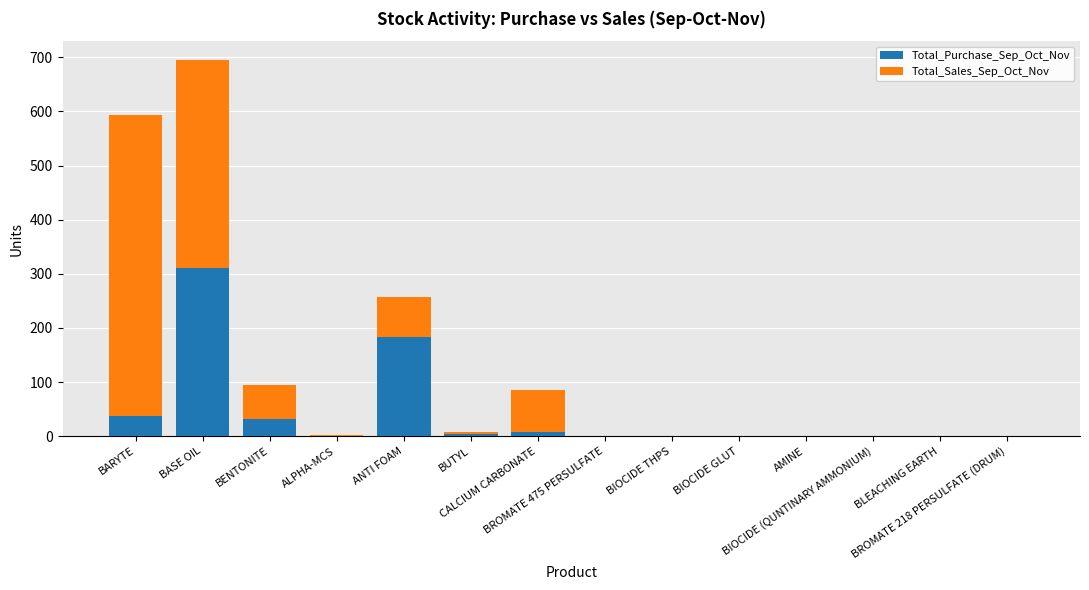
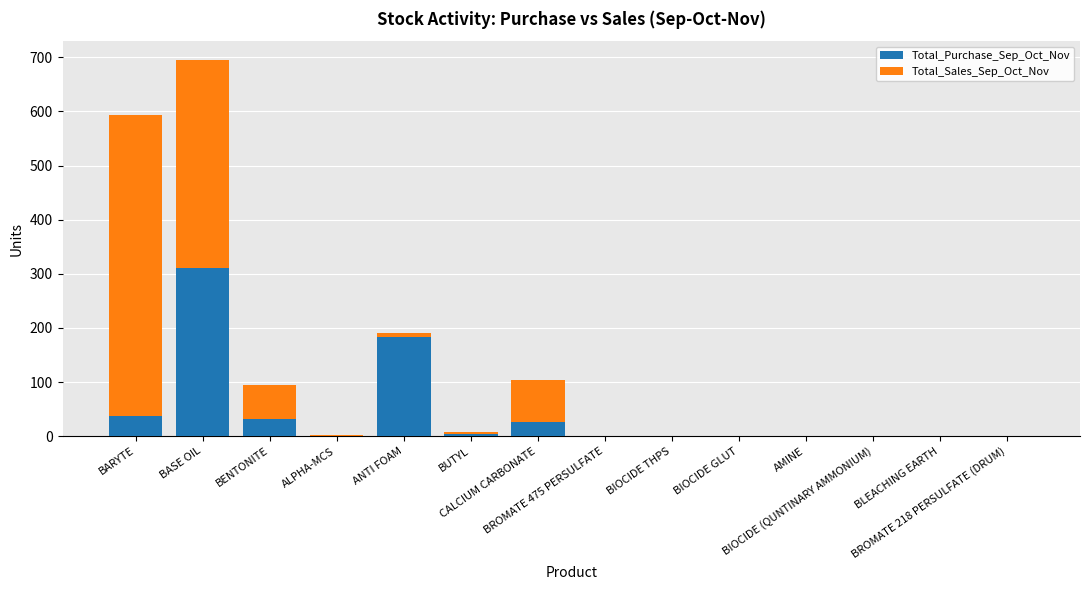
Total_Sales_Sep_Oct_Nov, ANTI FOAM: 80 -> 10
Total_Purchase_Sep_Oct_Nov, CALCIUM CARBONATE: 10 -> 30
